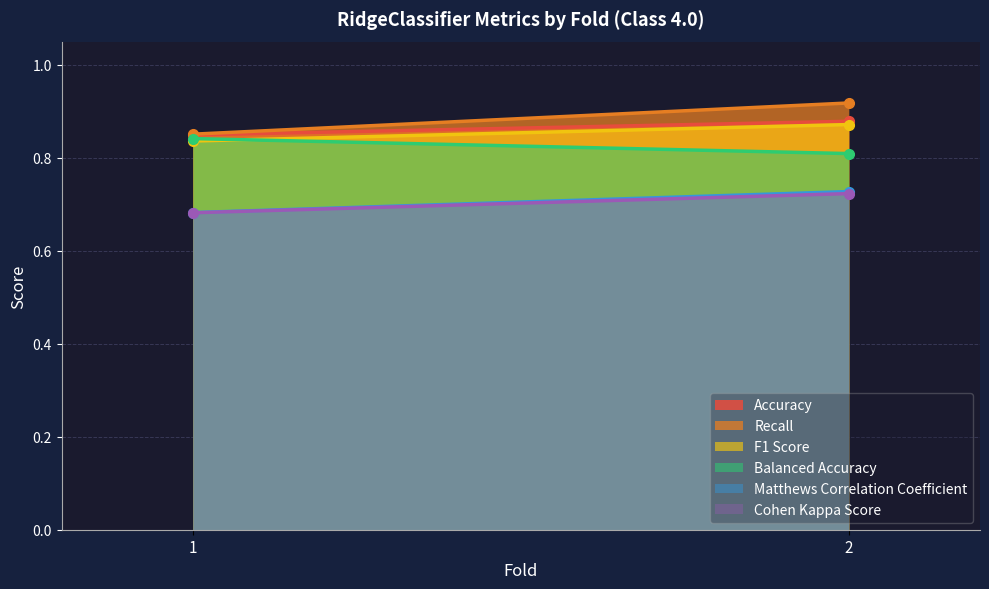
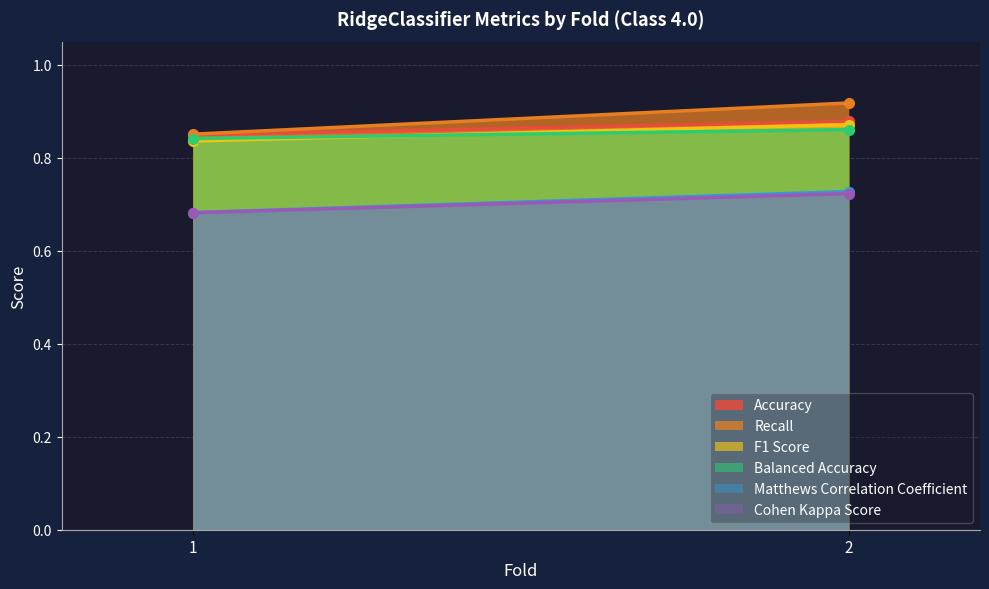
Balanced Accuracy, 2: 0.81 -> 0.86
